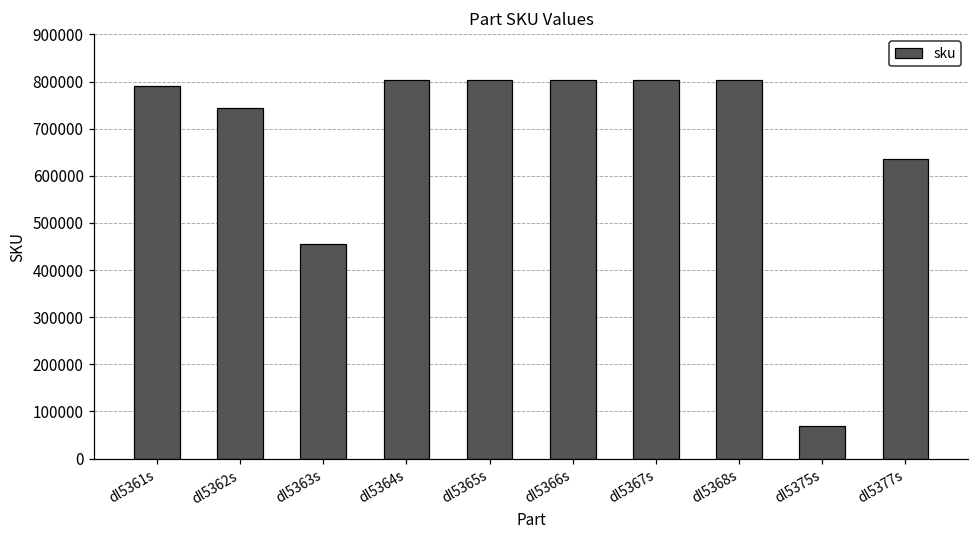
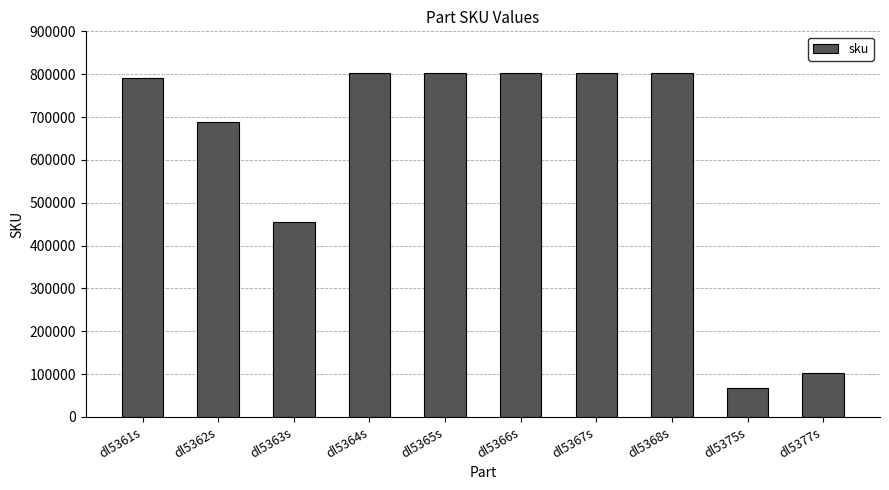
dl5362s: 740000 -> 690000
dl5377s: 640000 -> 100000
